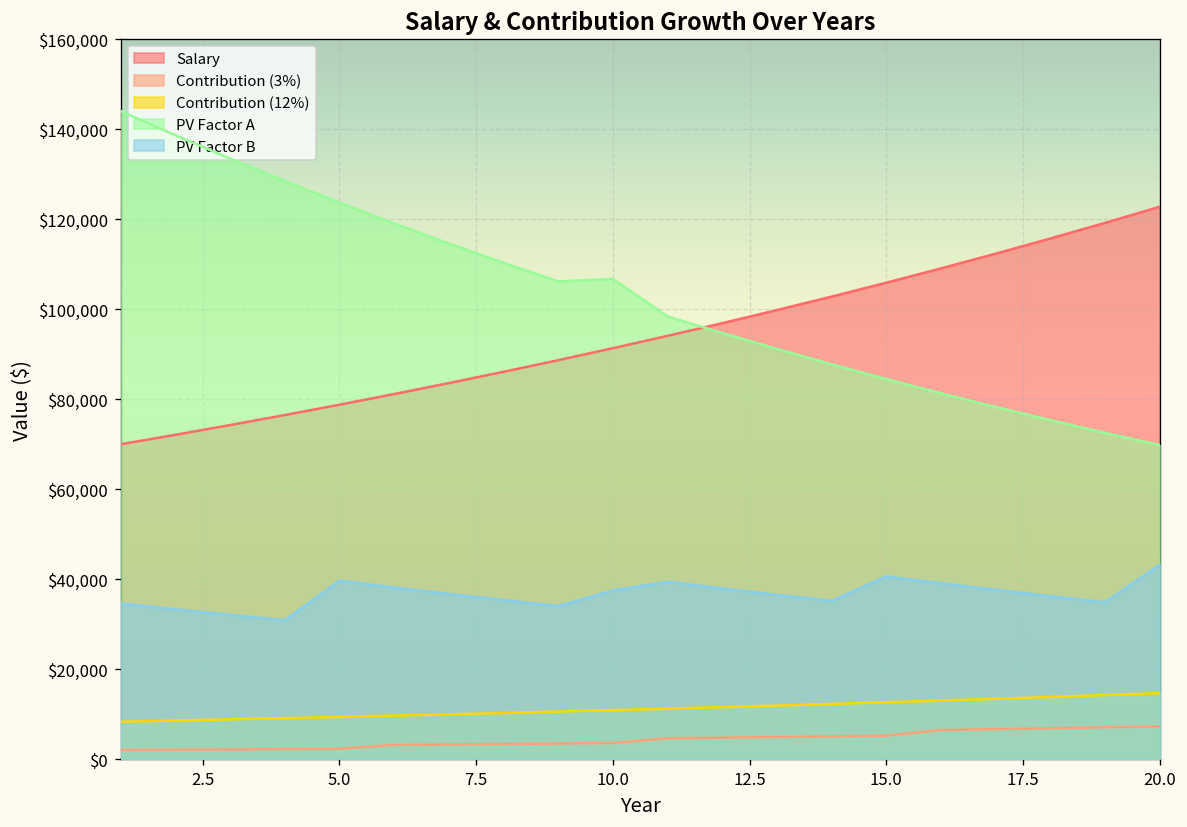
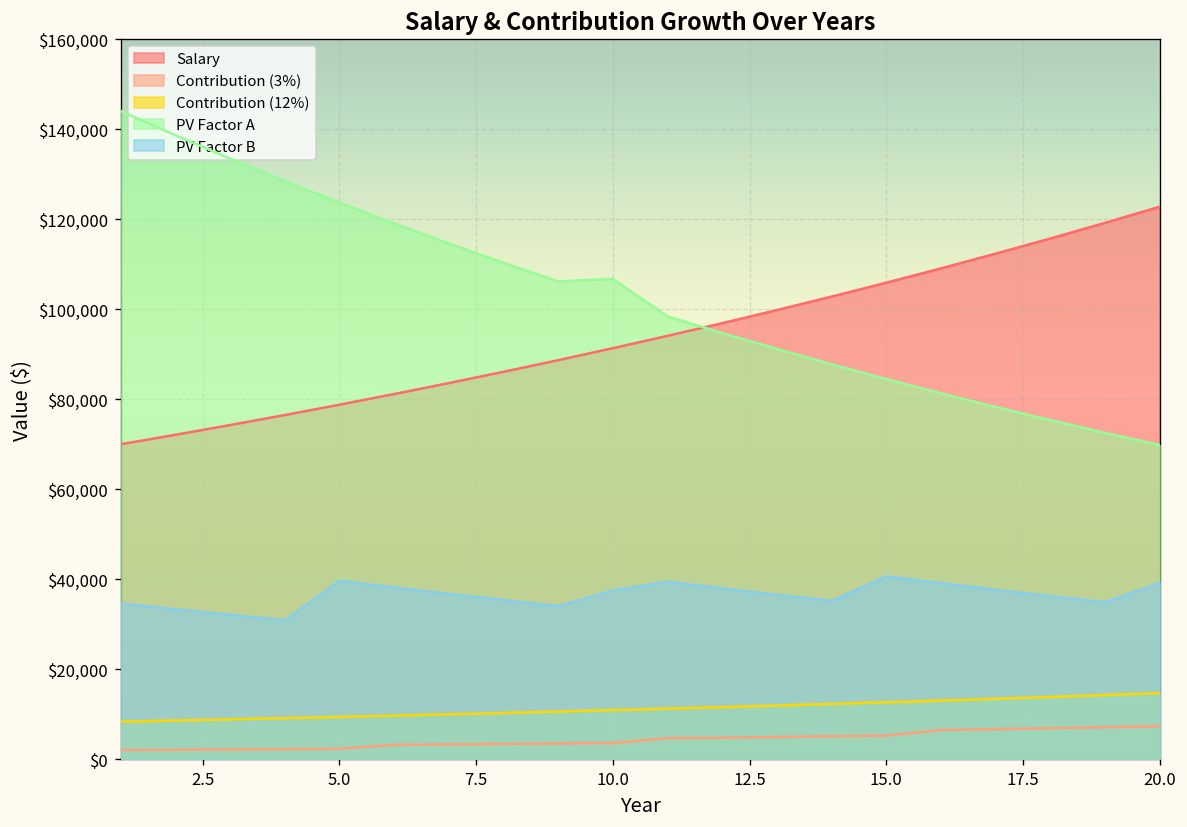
PV Factor B, 20.0: $43,000 -> $39,000
